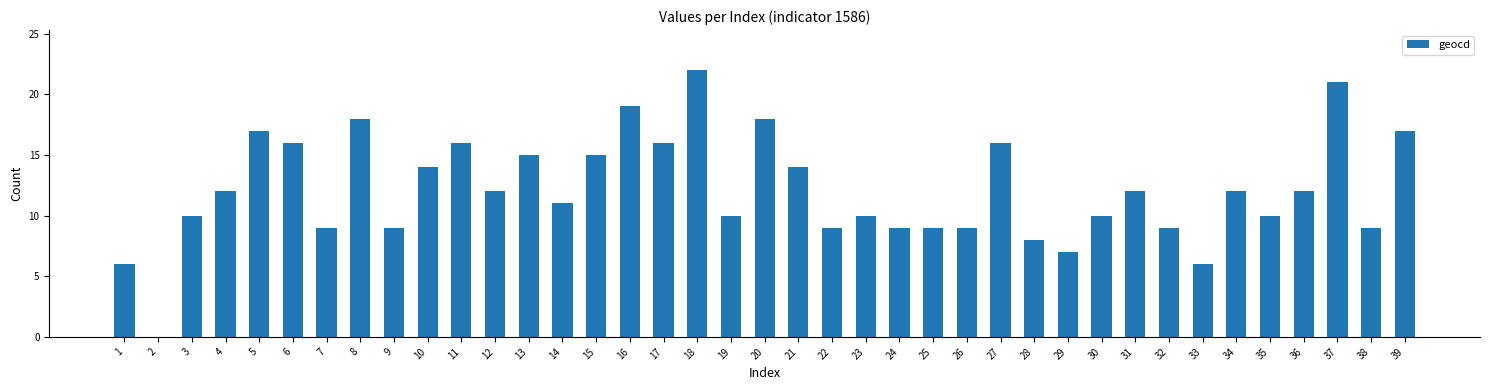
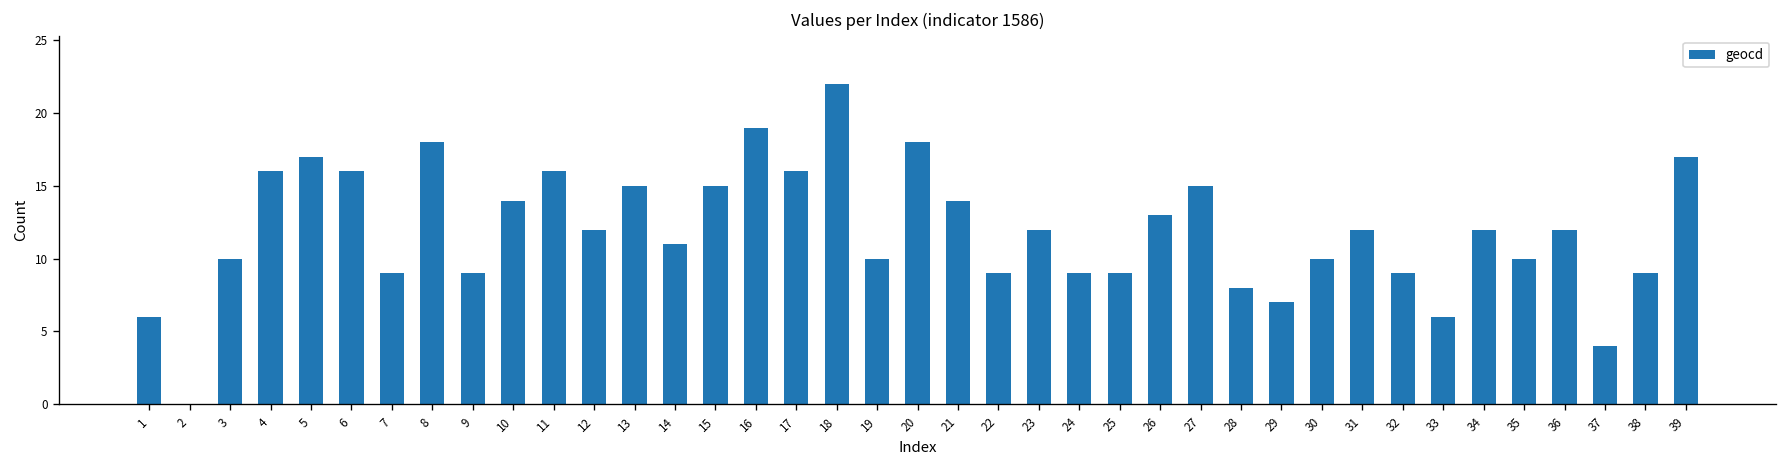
4: 12 -> 16
23: 10 -> 12
26: 9 -> 13
27: 16 -> 15
37: 21 -> 4
